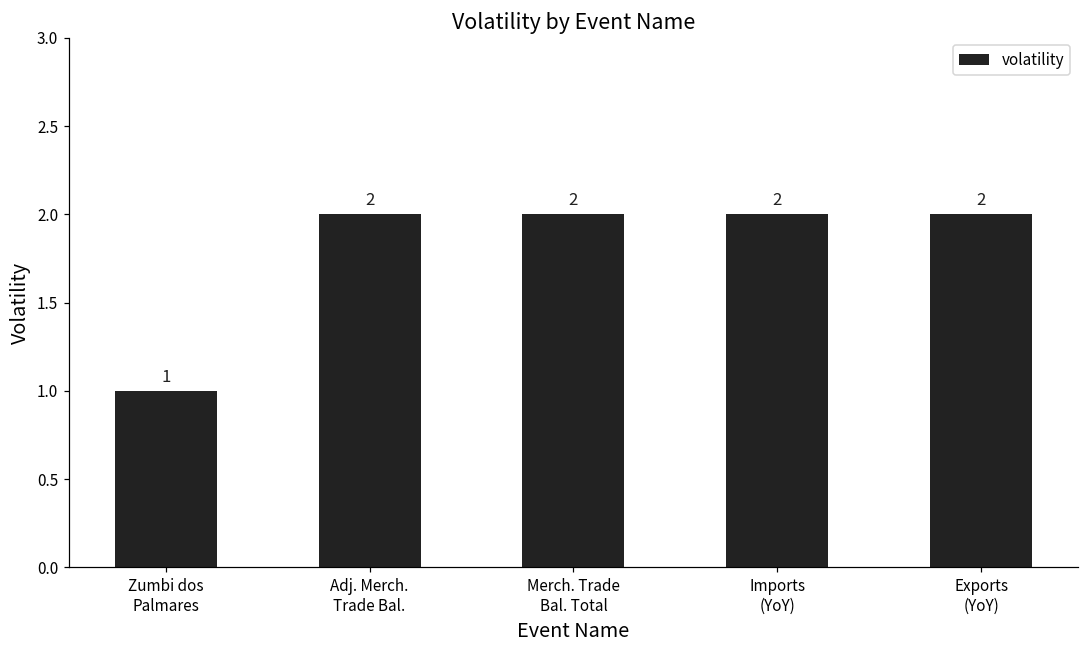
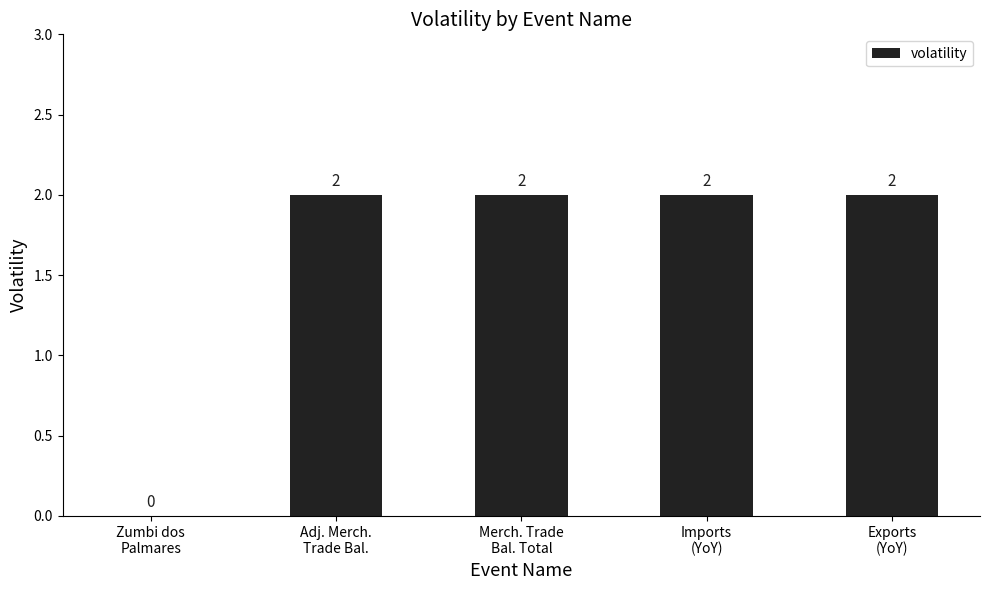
Zumbi dos Palmares: 1 -> 0
